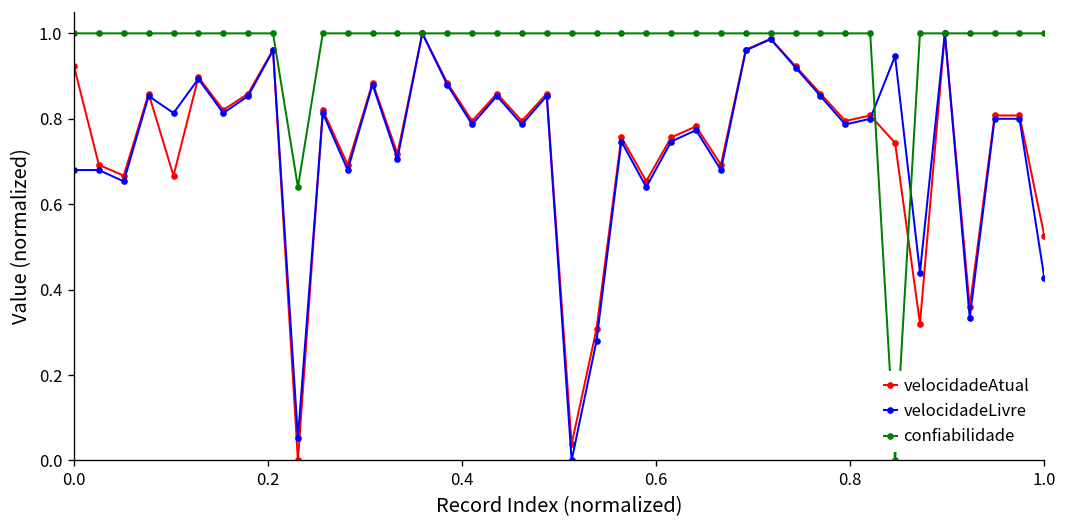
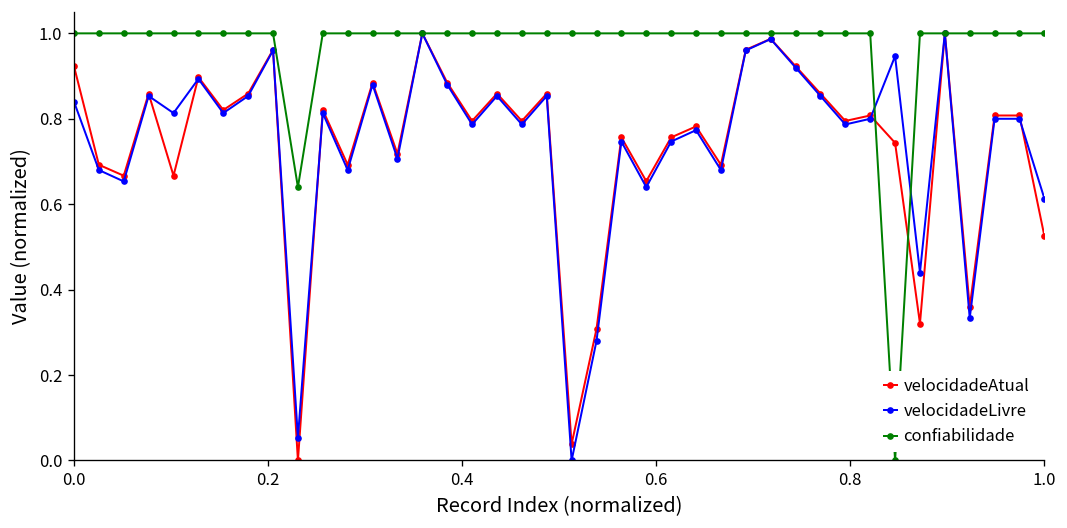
velocidadeLivre, 0.0: 0.68 -> 0.84
velocidadeLivre, 1.0: 0.43 -> 0.61
